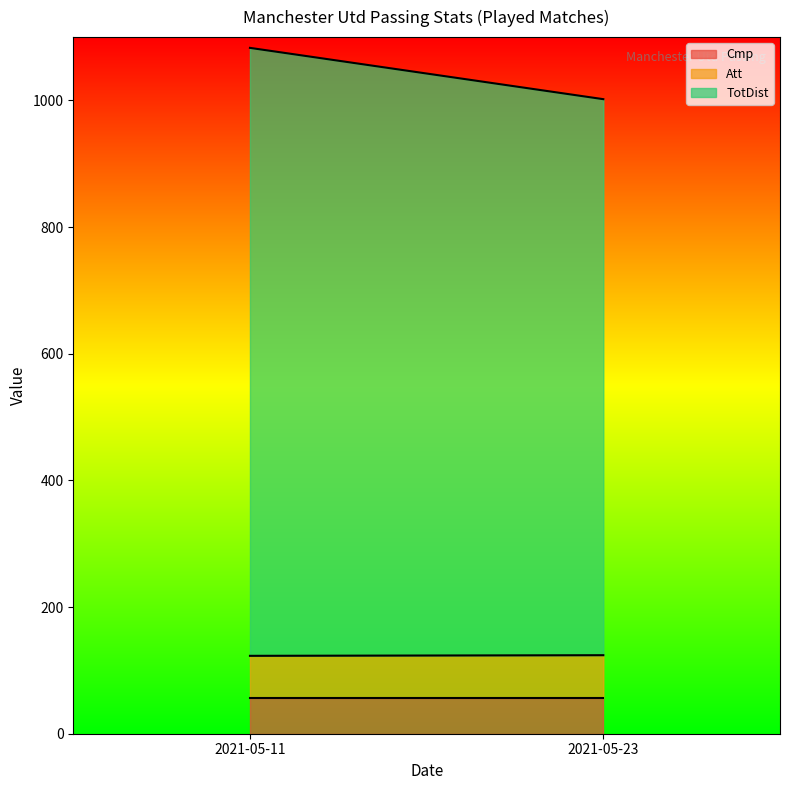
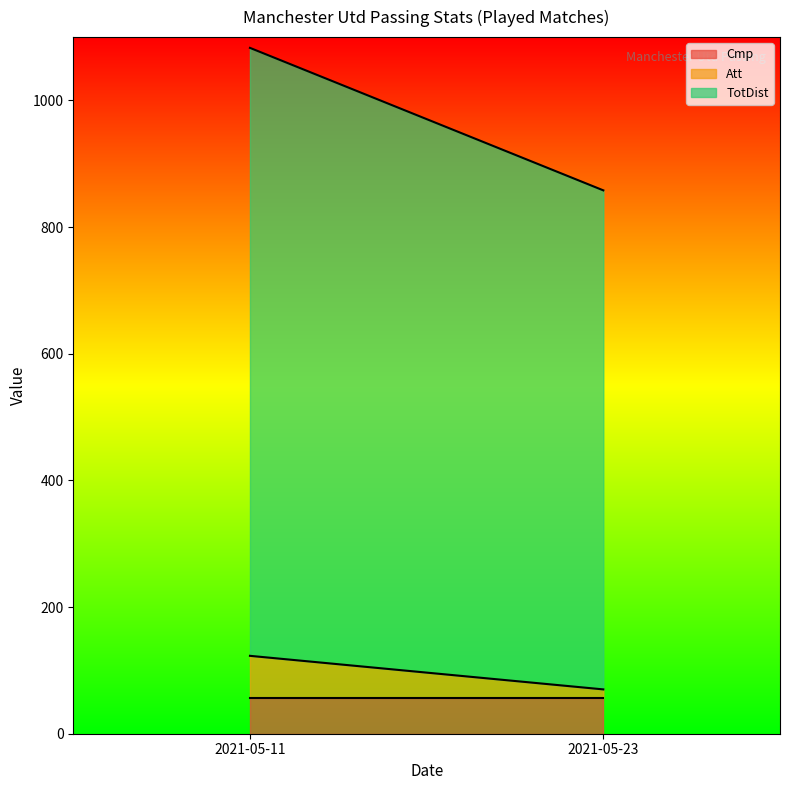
Att, 2021-05-23: 70 -> 10
TotDist, 2021-05-23: 880 -> 790
